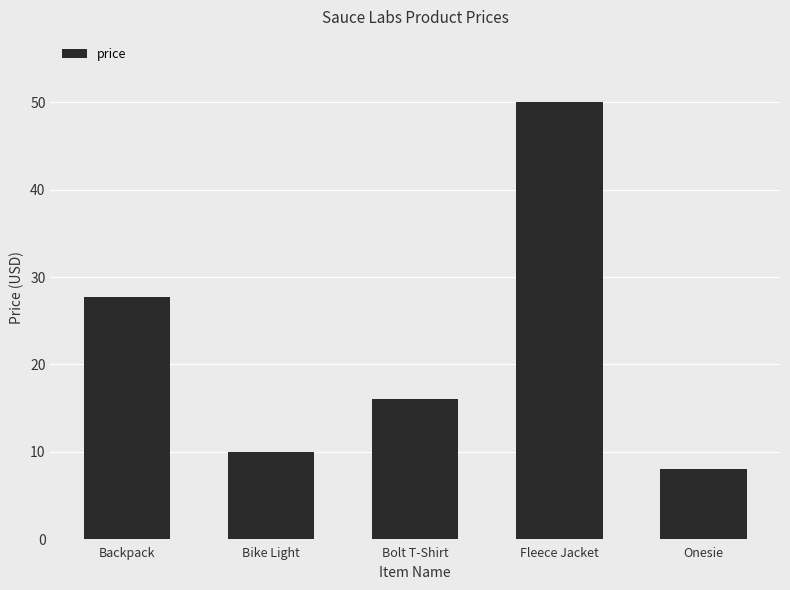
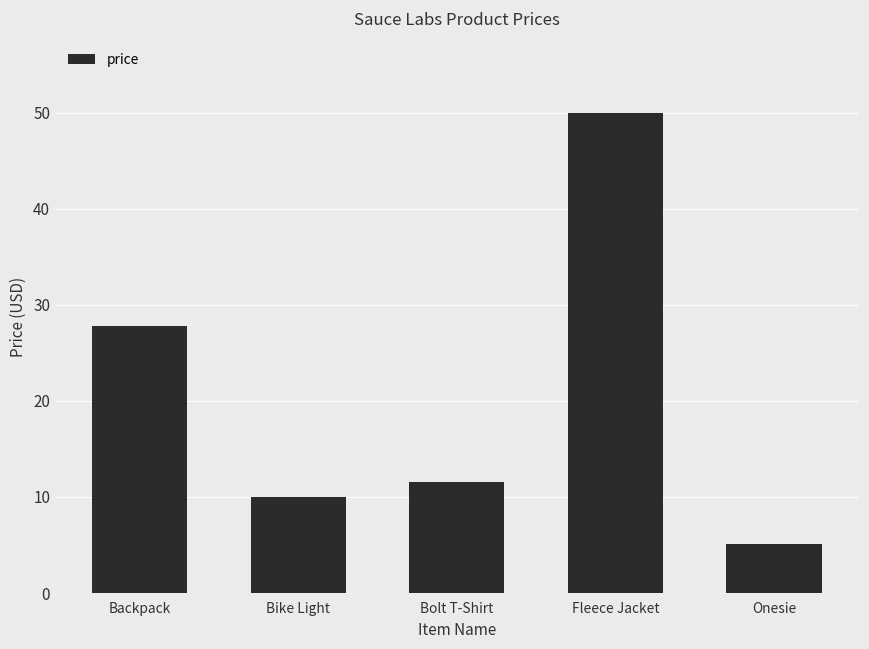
Bolt T-Shirt: 16 -> 12
Onesie: 8 -> 5
